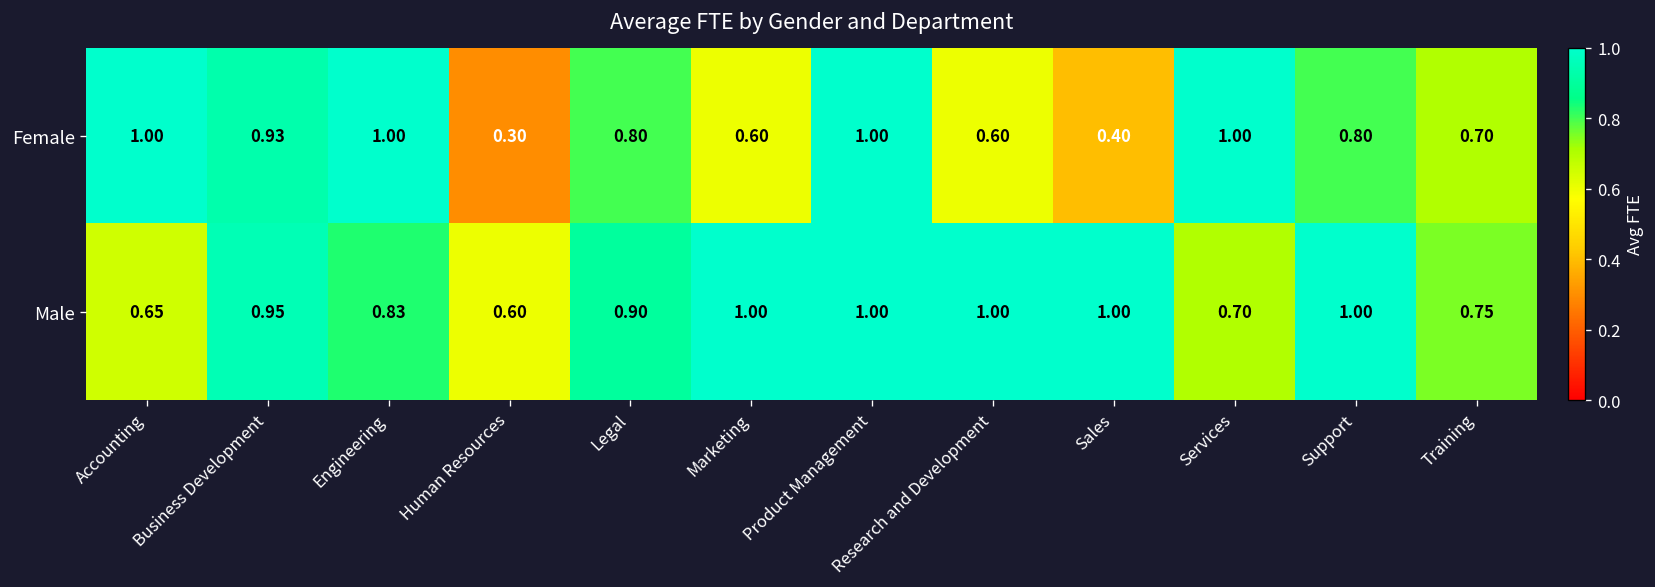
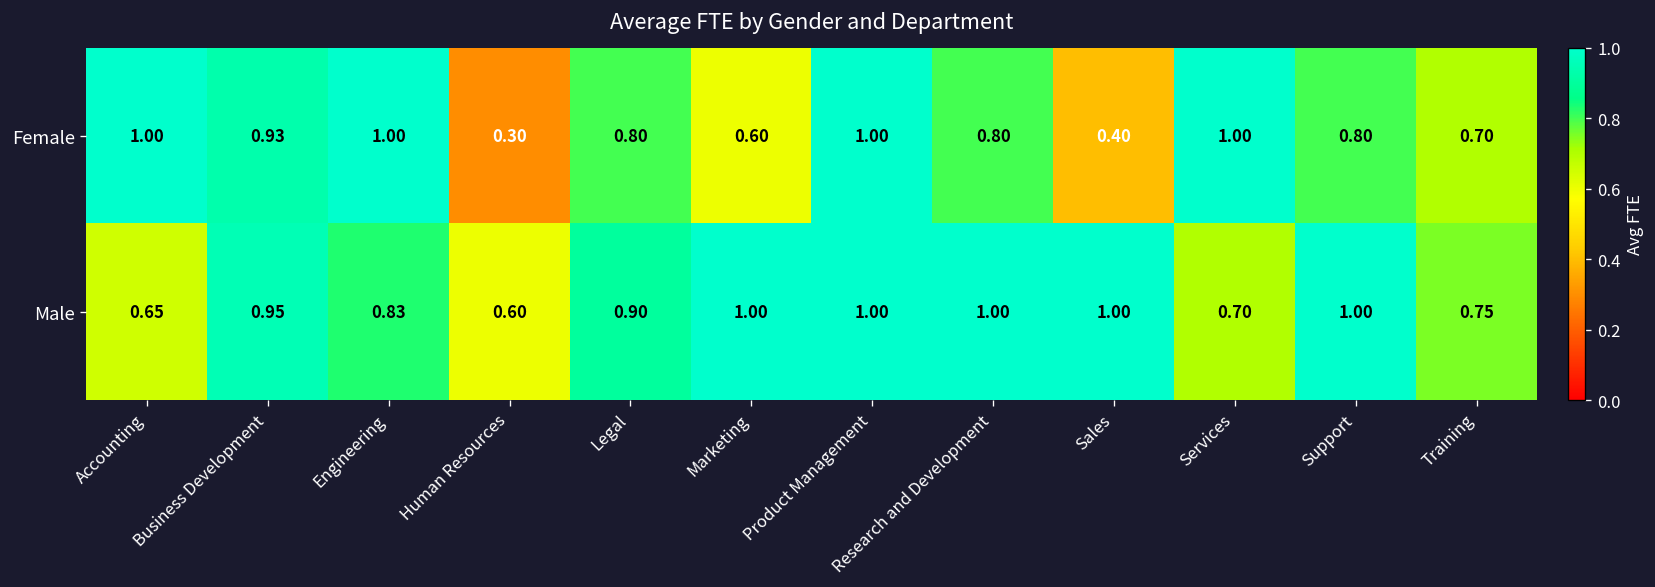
Female, Research and Development: 0.60 -> 0.80
